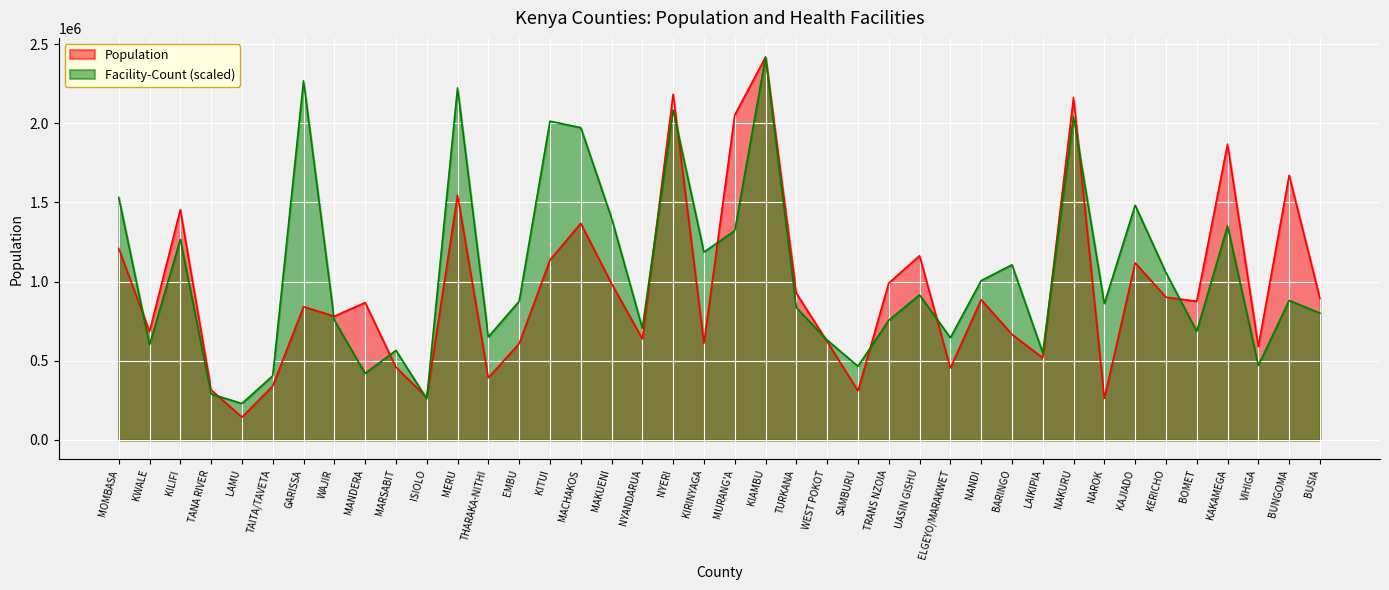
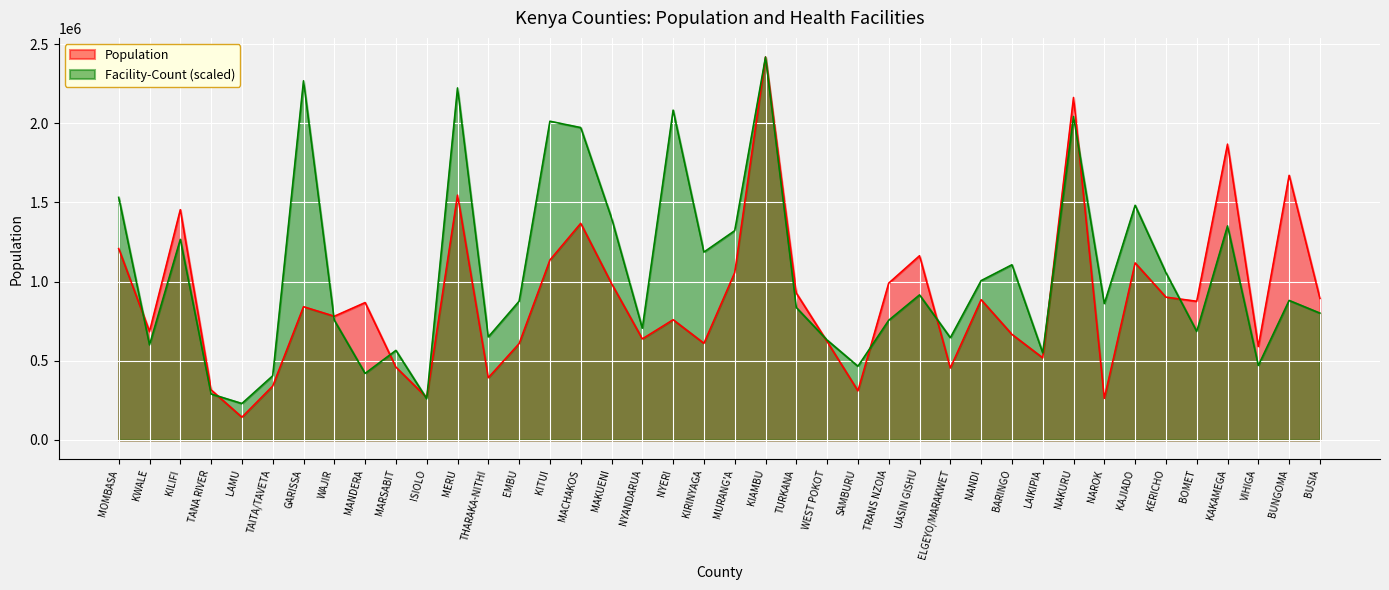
Population, NYERI: 2180000 -> 760000
Population, MURANG'A: 2050000 -> 1060000
